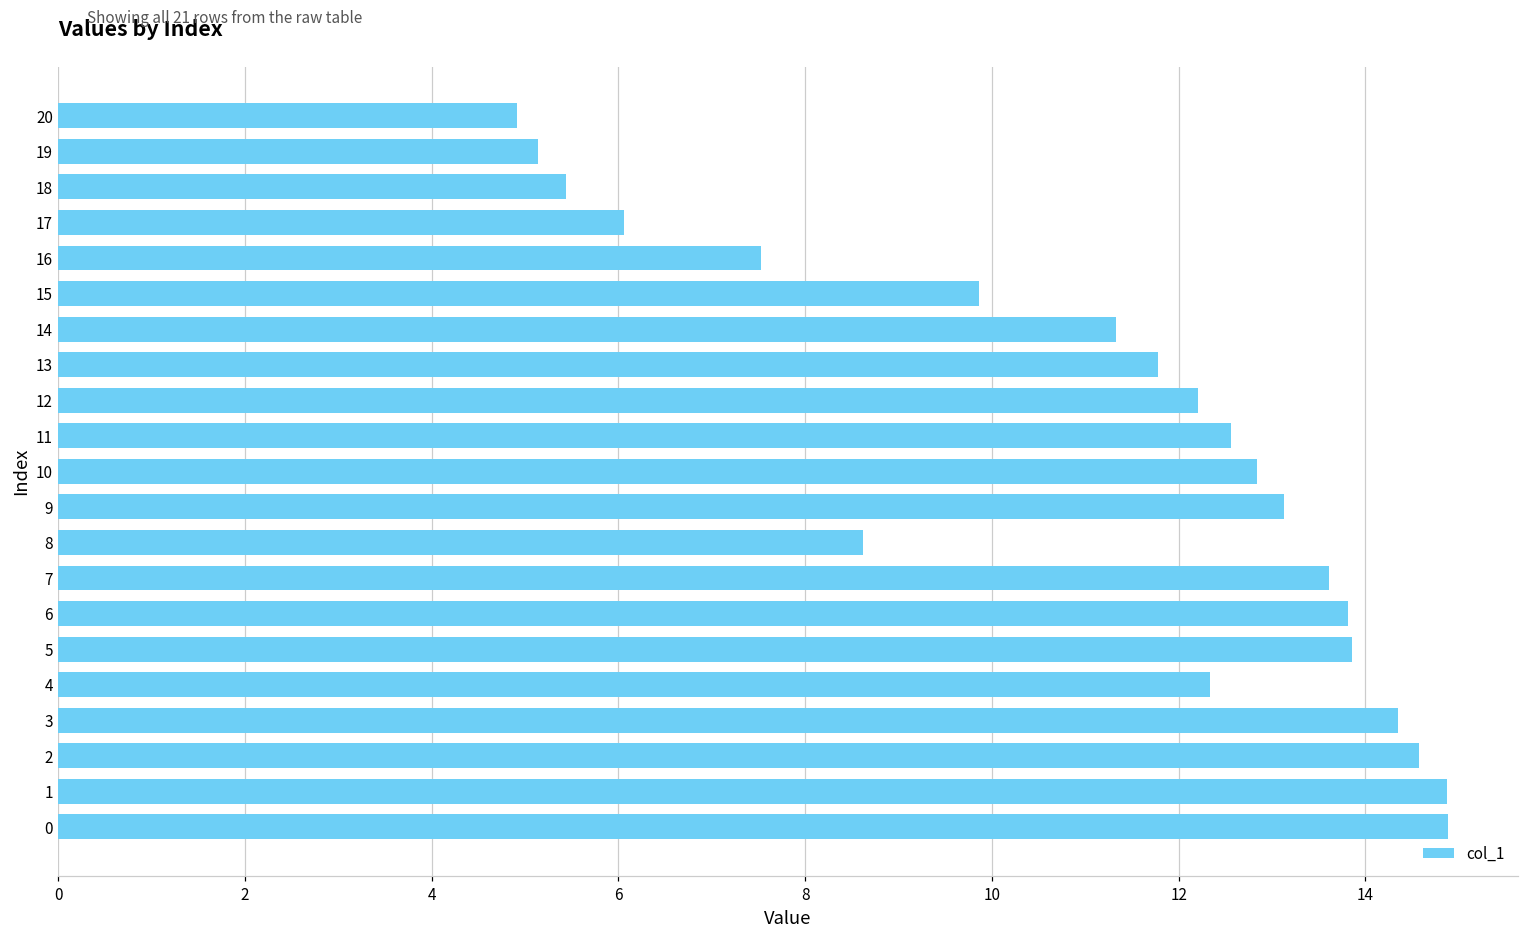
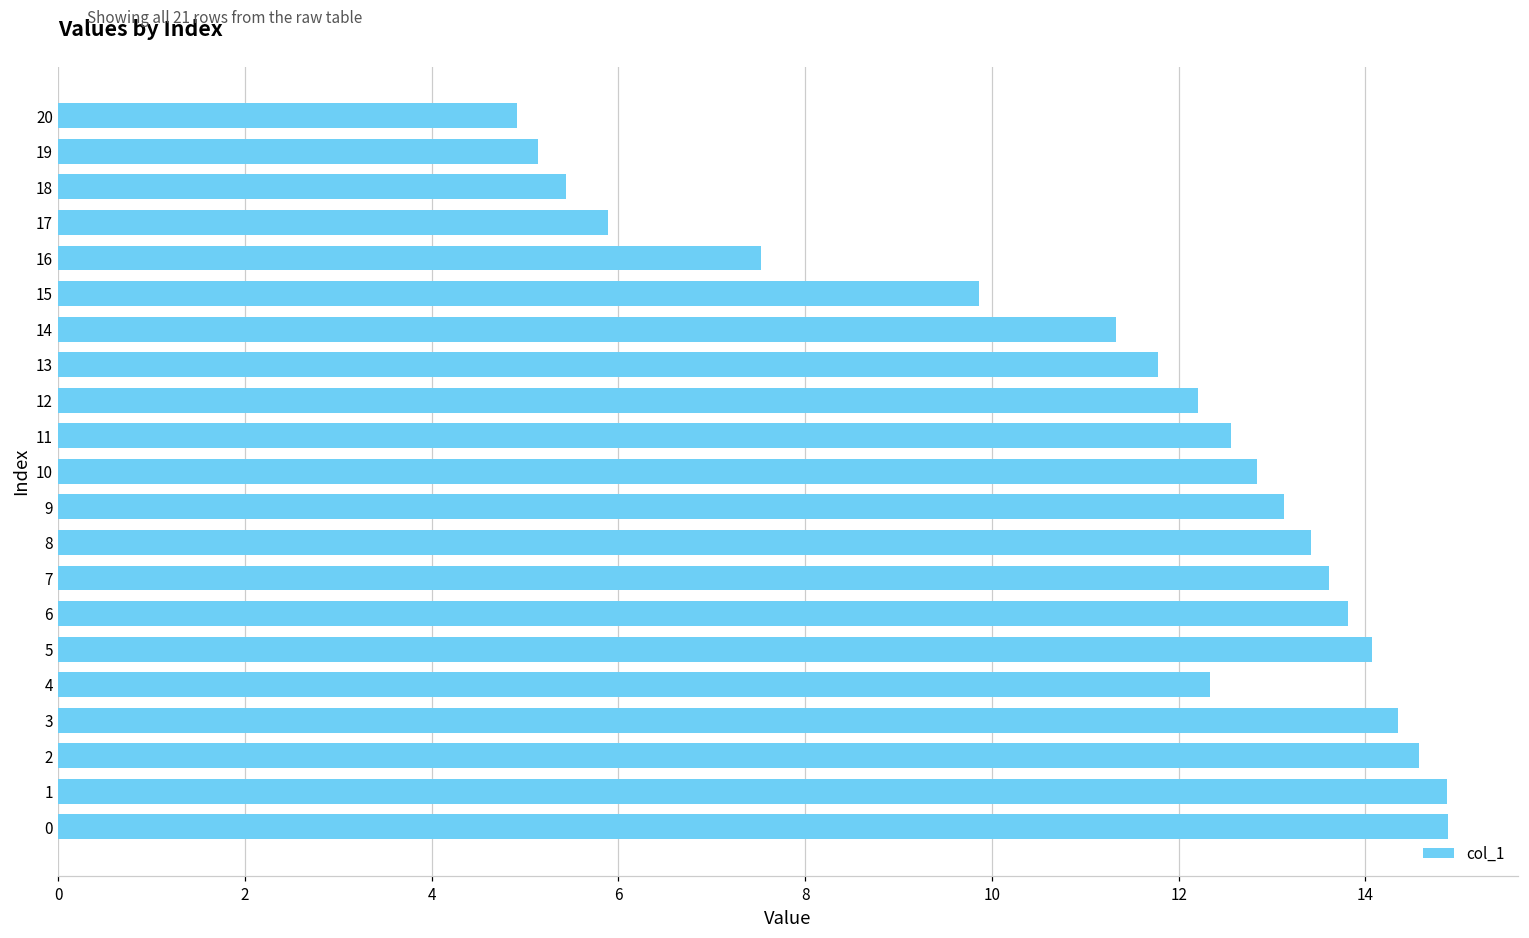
17: 6.1 -> 5.9
8: 8.6 -> 13.4
5: 13.9 -> 14.1
